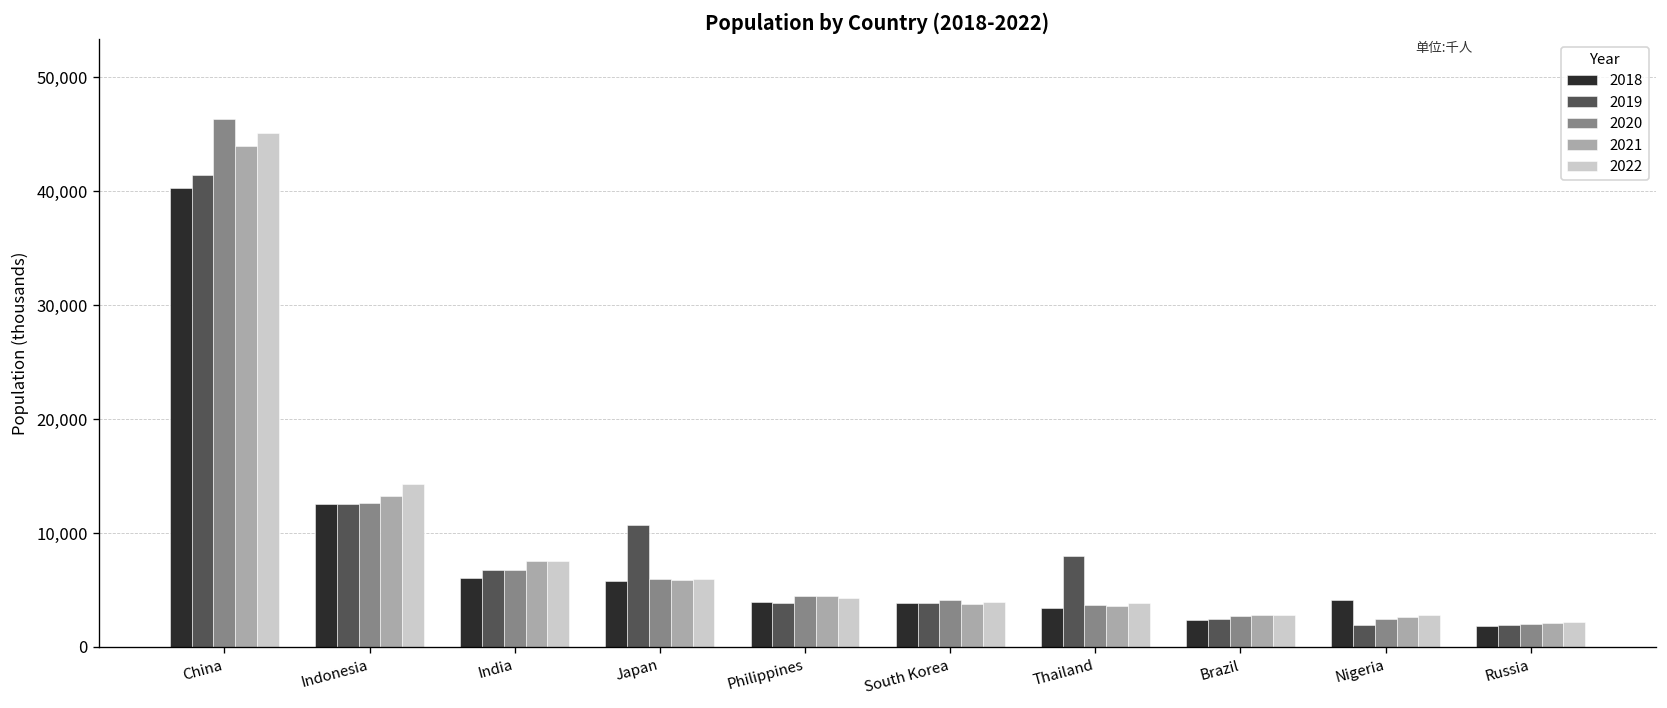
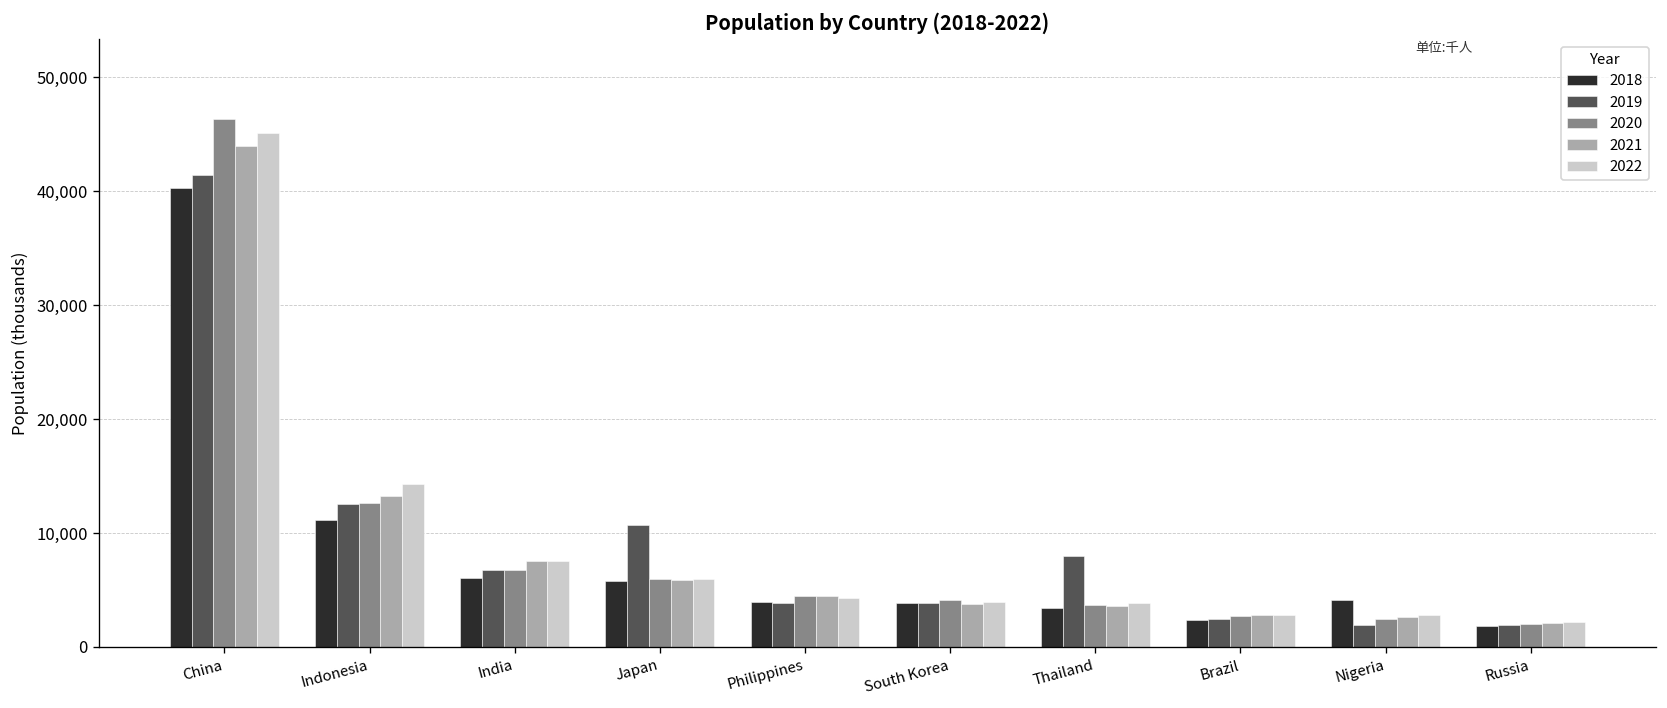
2018, Indonesia: 13,000 -> 11,000
